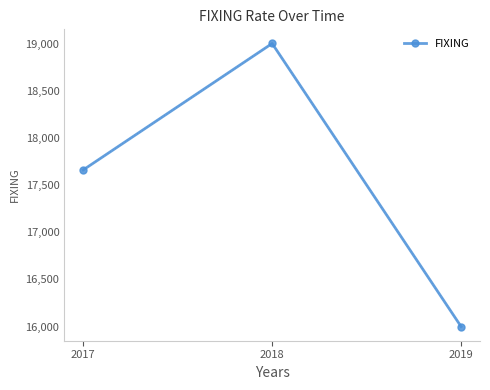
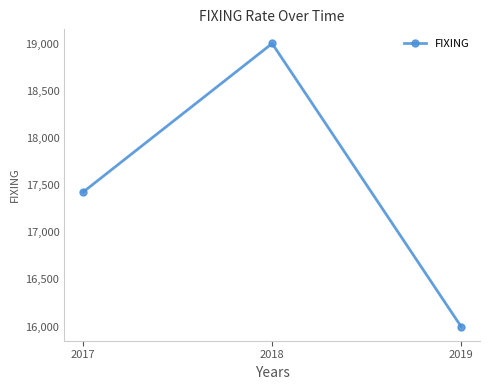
2017: 17,700 -> 17,400
